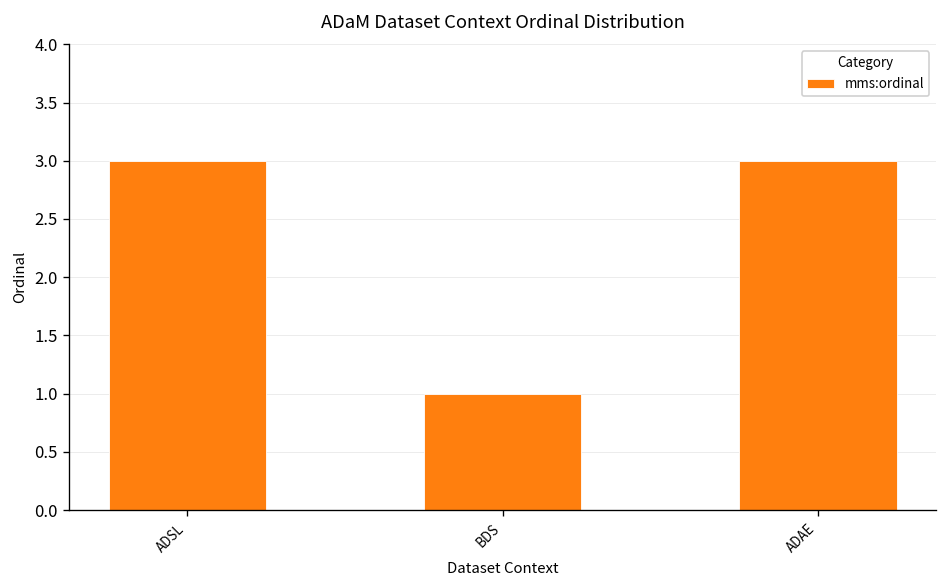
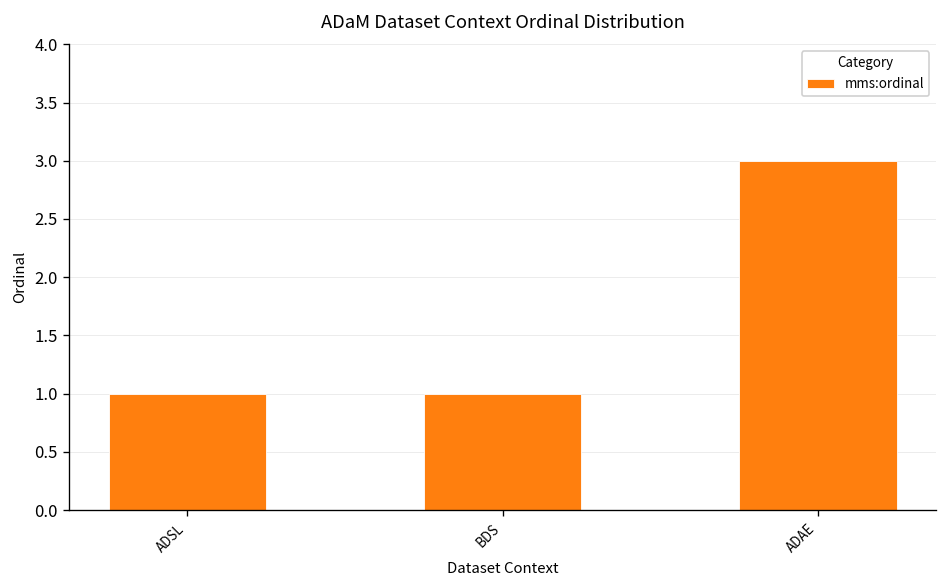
ADSL: 3 -> 1
